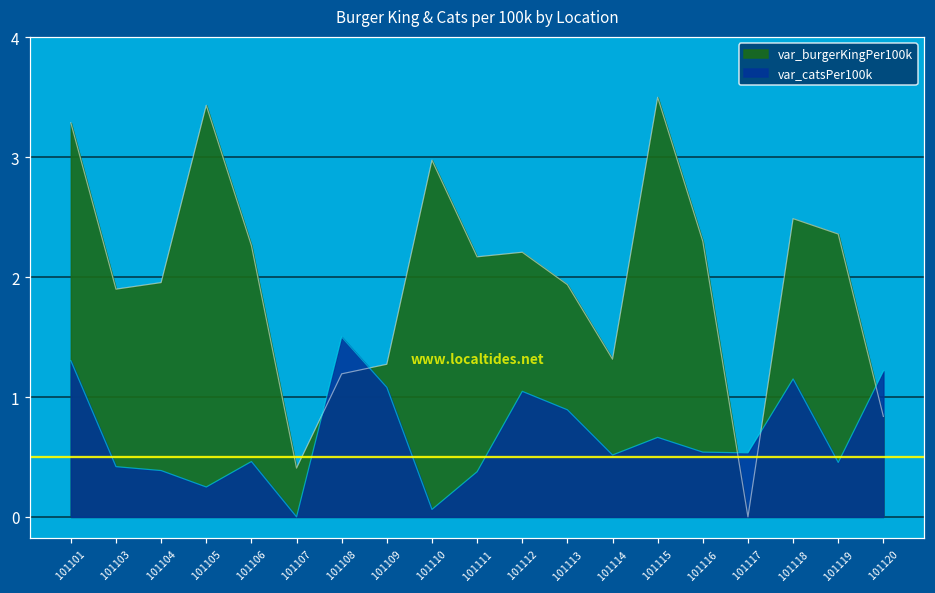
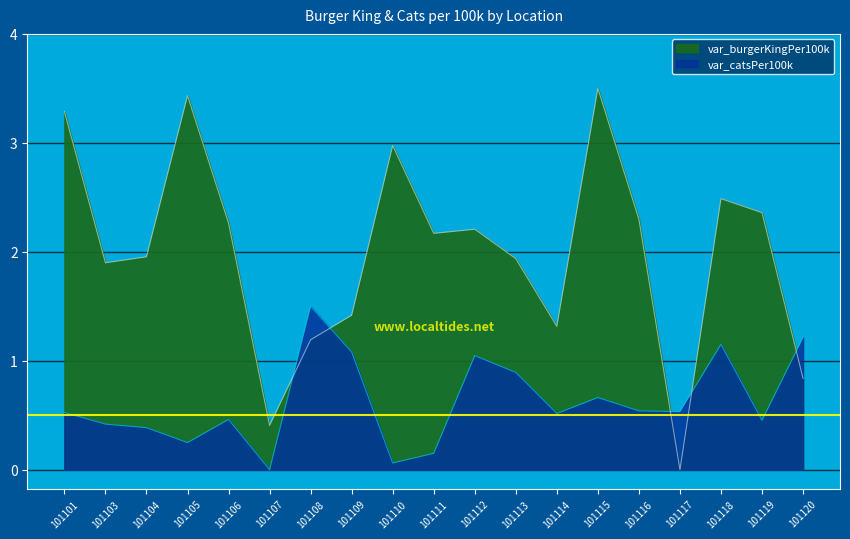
var_catsPer100k, 101101: 1.30 -> 0.53
var_burgerKingPer100k, 101109: 1.27 -> 1.42
var_catsPer100k, 101111: 0.38 -> 0.15
